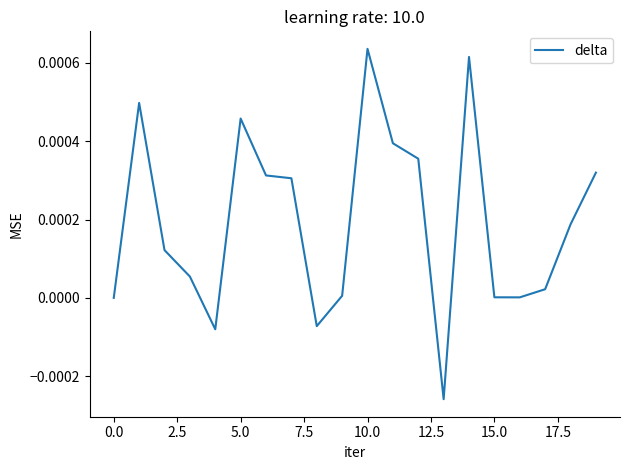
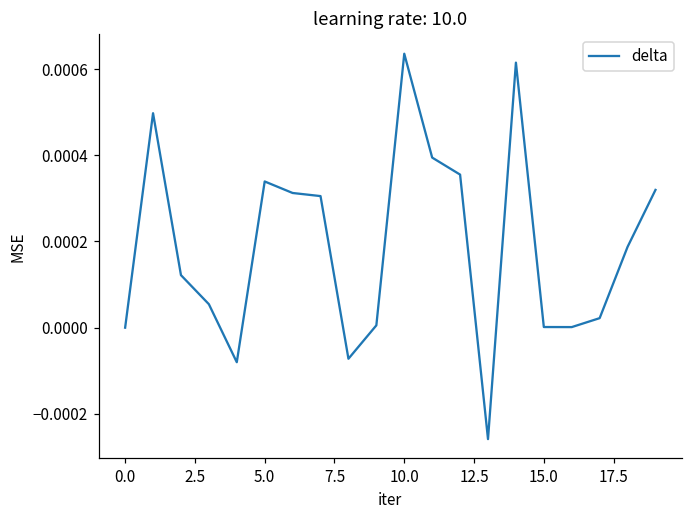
5.0: 0.00046 -> 0.00034
